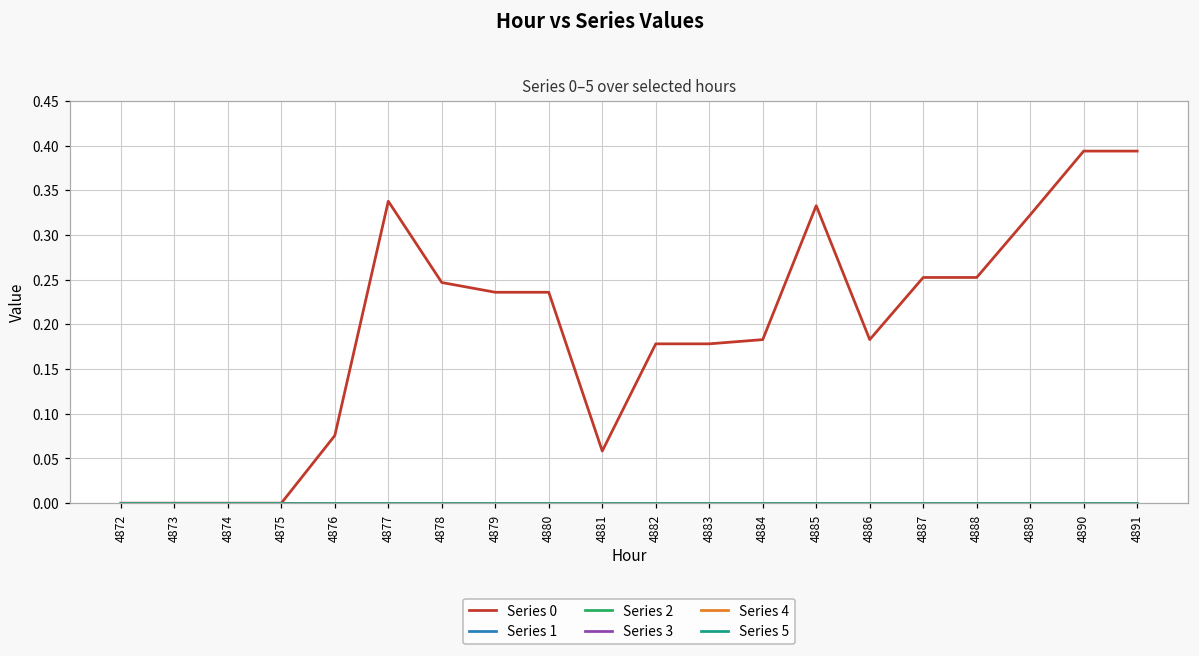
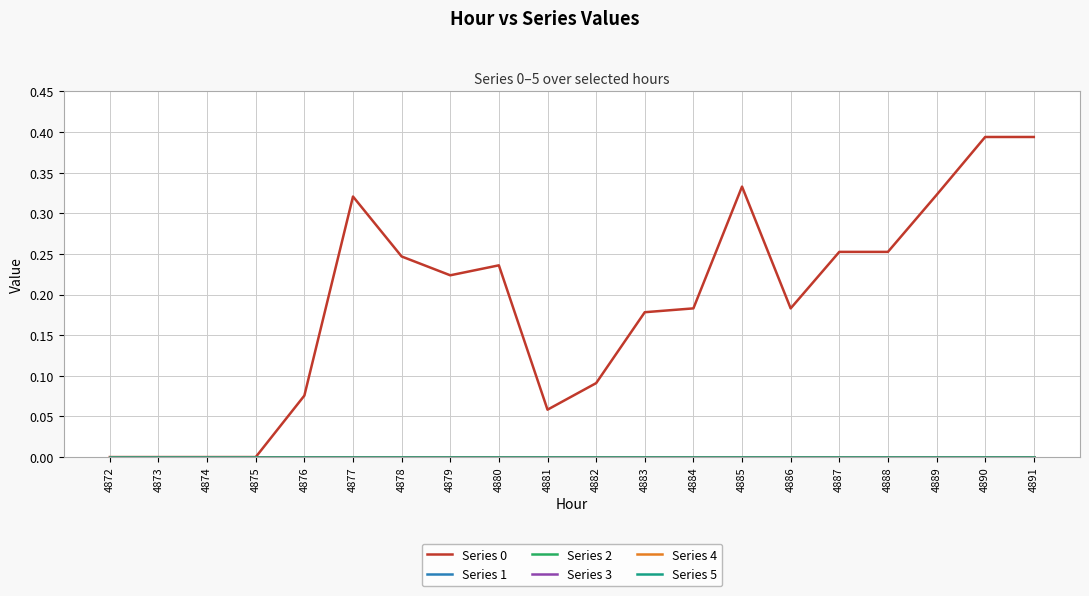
Series 0, 4877: 0.34 -> 0.32
Series 0, 4879: 0.24 -> 0.22
Series 0, 4882: 0.18 -> 0.09
